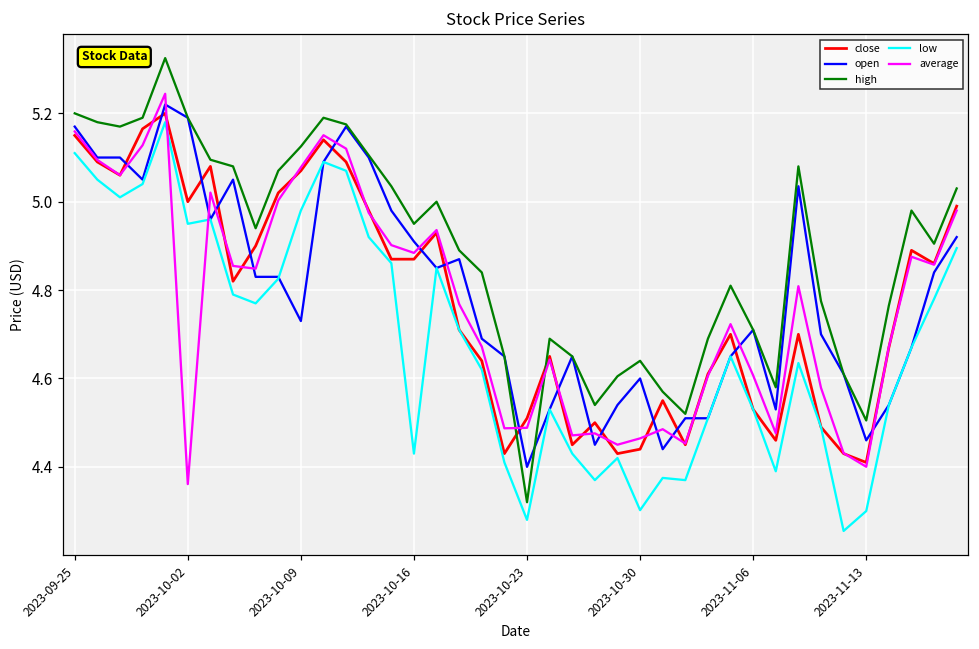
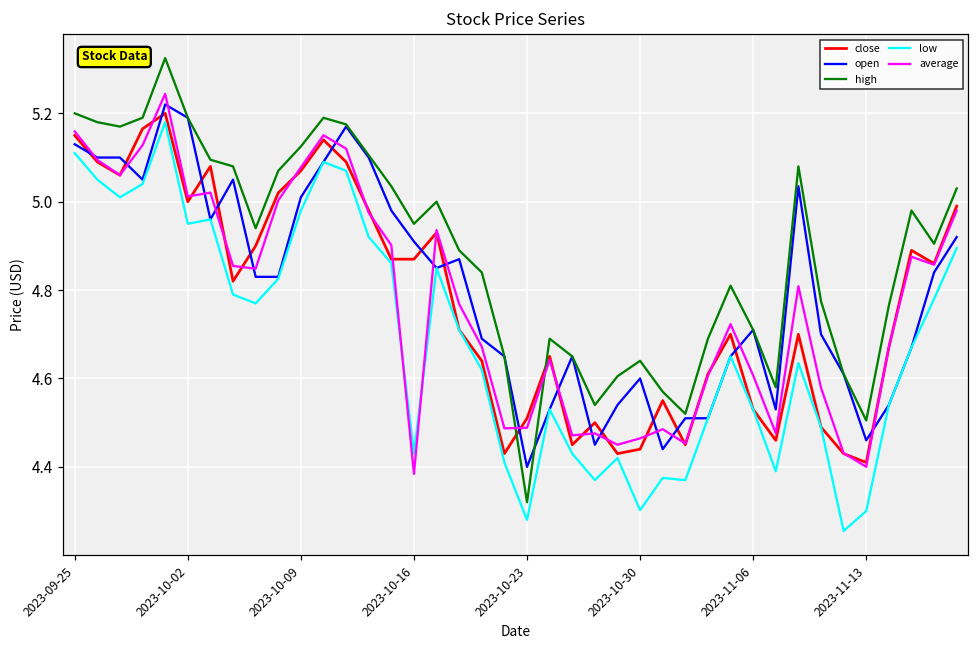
open, 2023-09-25: 5.17 -> 5.13
average, 2023-10-02: 4.36 -> 5.01
open, 2023-10-09: 4.73 -> 5.01
average, 2023-10-16: 4.88 -> 4.38
